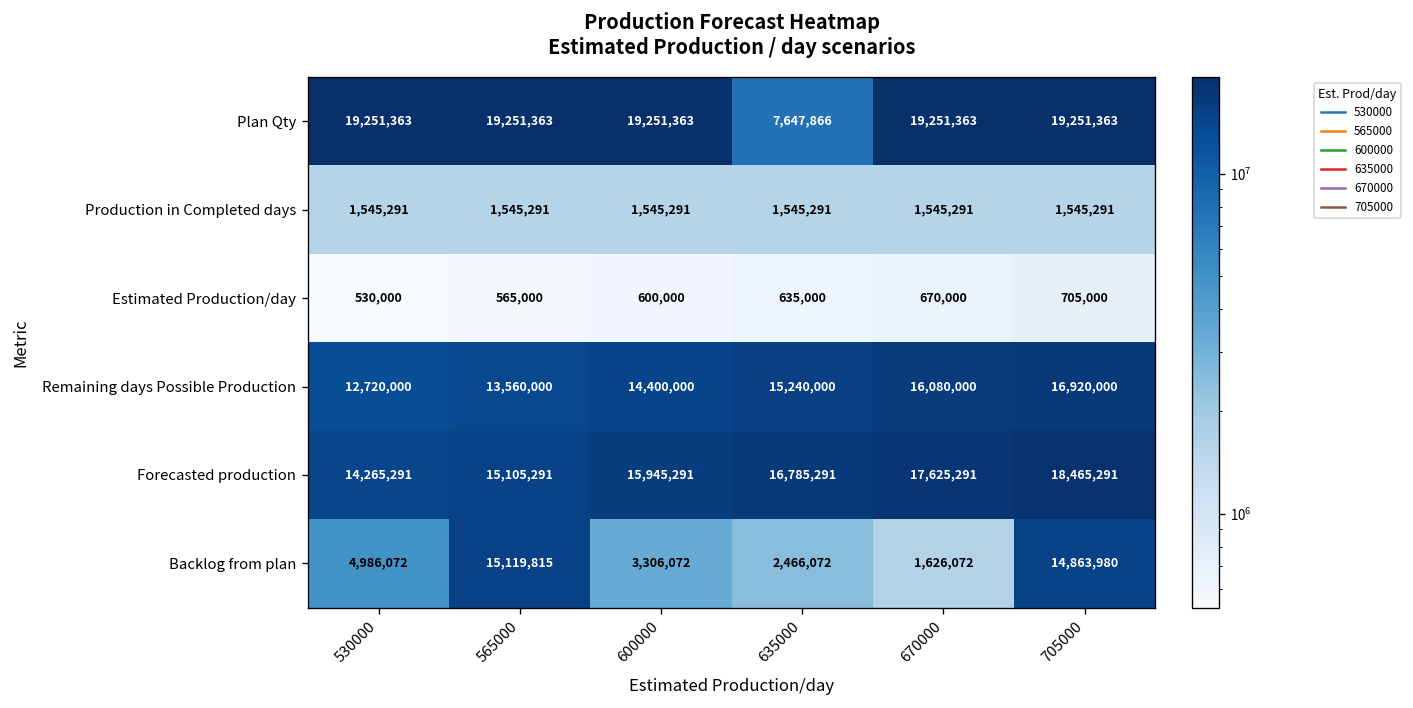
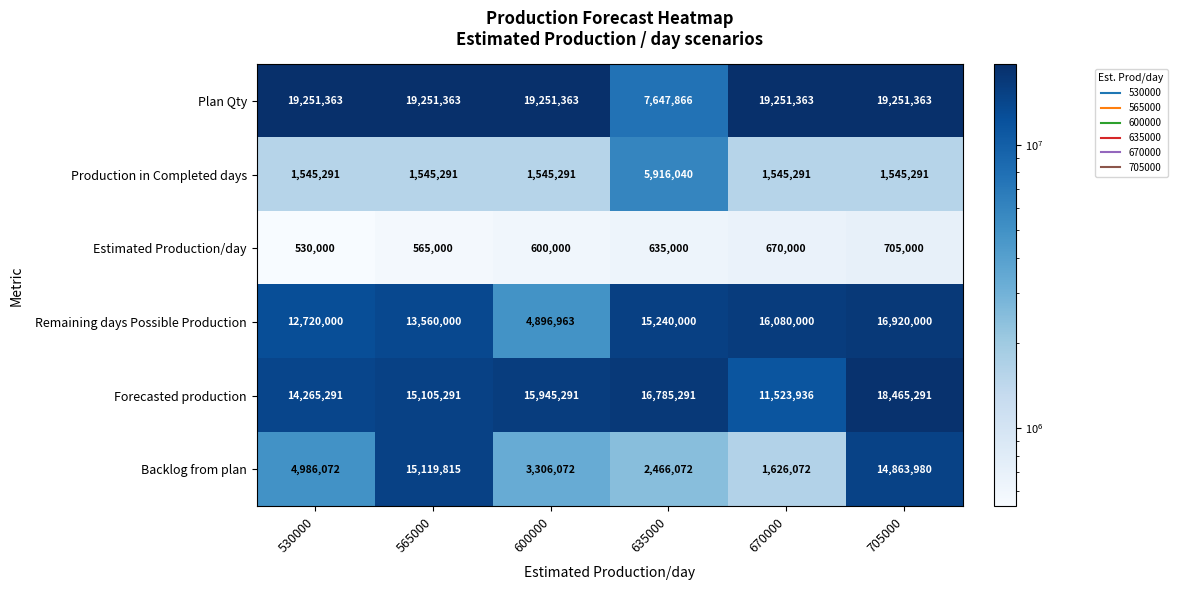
Production in Completed days, 635000: 1,545,291 -> 5,916,040
Remaining days Possible Production, 600000: 14,400,000 -> 4,896,963
Forecasted production, 670000: 17,625,291 -> 11,523,936
